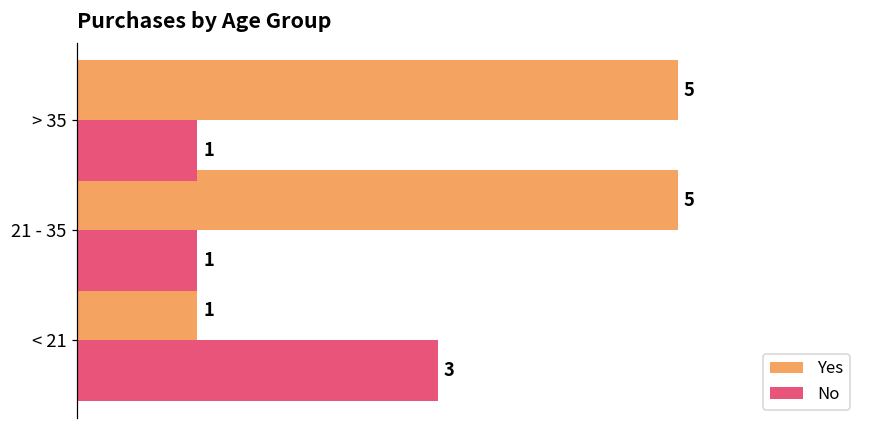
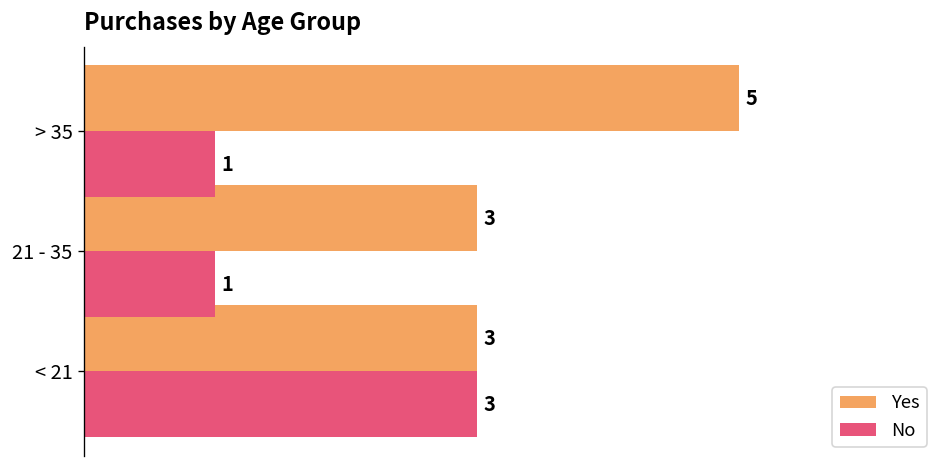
Yes, 21 - 35: 5 -> 3
Yes, < 21: 1 -> 3
